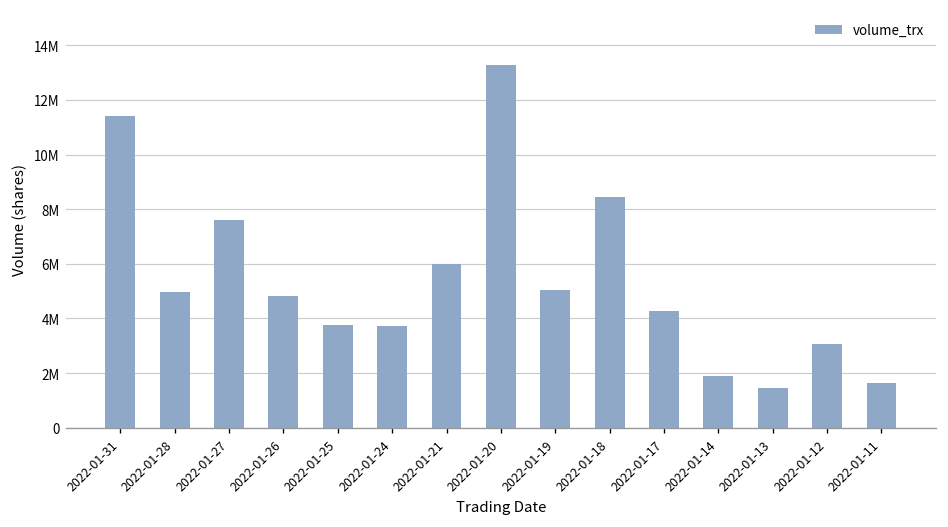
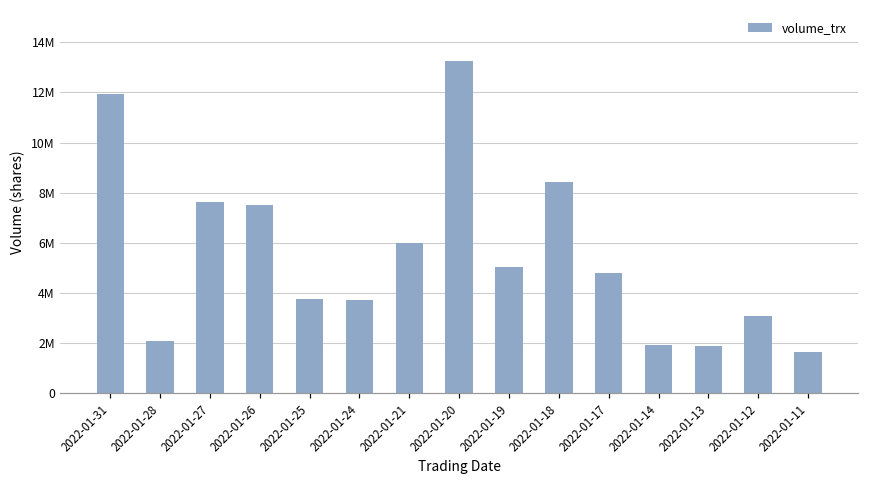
2022-01-31: 11400000 -> 12000000
2022-01-28: 5000000 -> 2100000
2022-01-26: 4800000 -> 7500000
2022-01-17: 4300000 -> 4800000
2022-01-13: 1400000 -> 1900000
